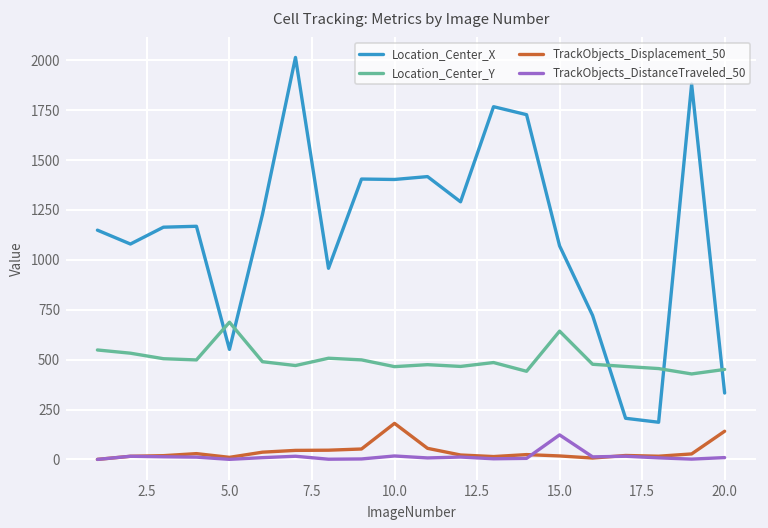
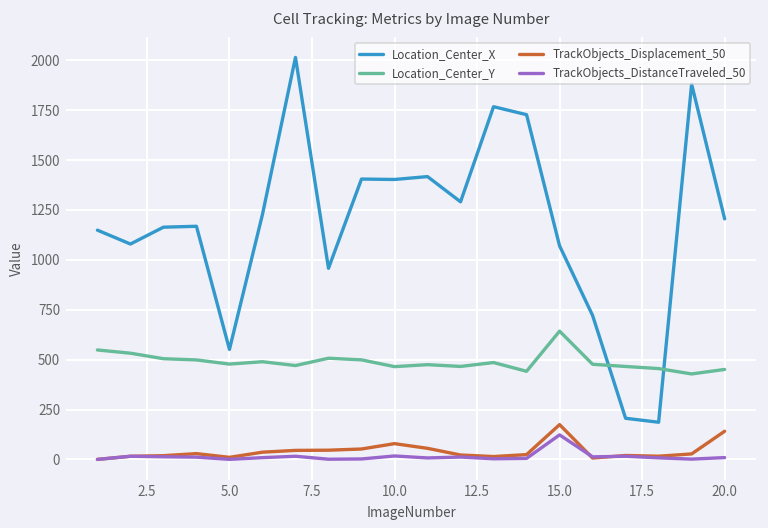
Location_Center_Y, 5.0: 690 -> 480
TrackObjects_Displacement_50, 10.0: 180 -> 80
TrackObjects_Displacement_50, 15.0: 20 -> 170
Location_Center_X, 20.0: 330 -> 1210
